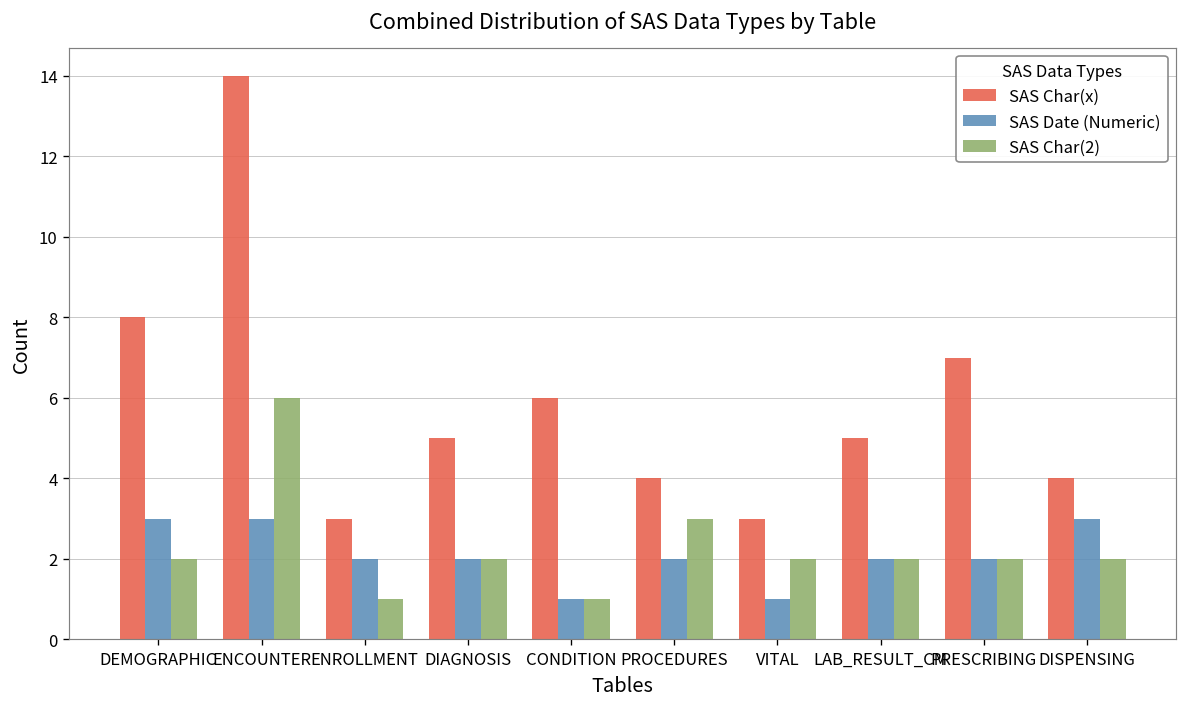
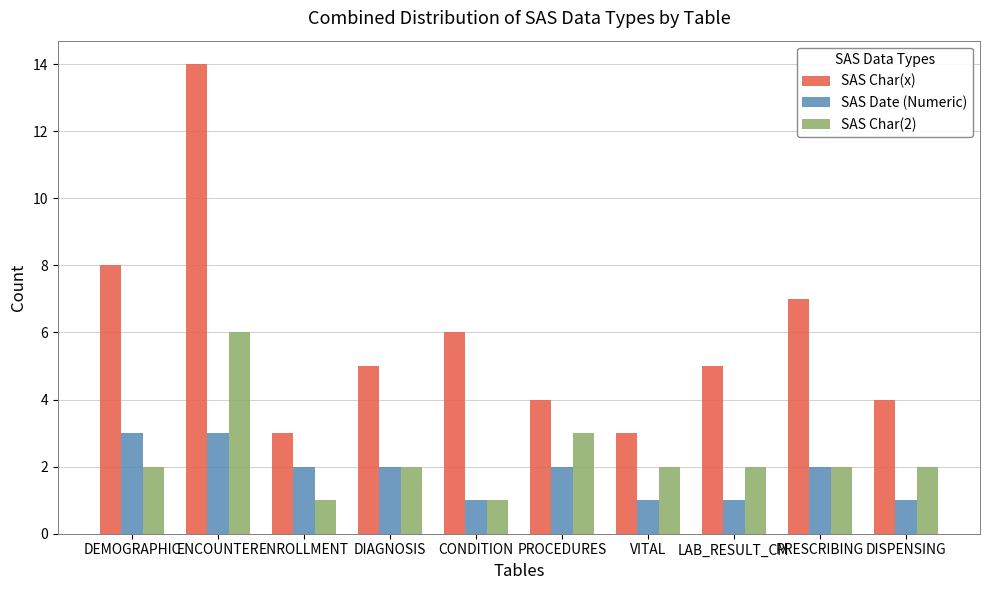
SAS Date (Numeric), LAB_RESULT_CM: 2 -> 1
SAS Date (Numeric), DISPENSING: 3 -> 1
